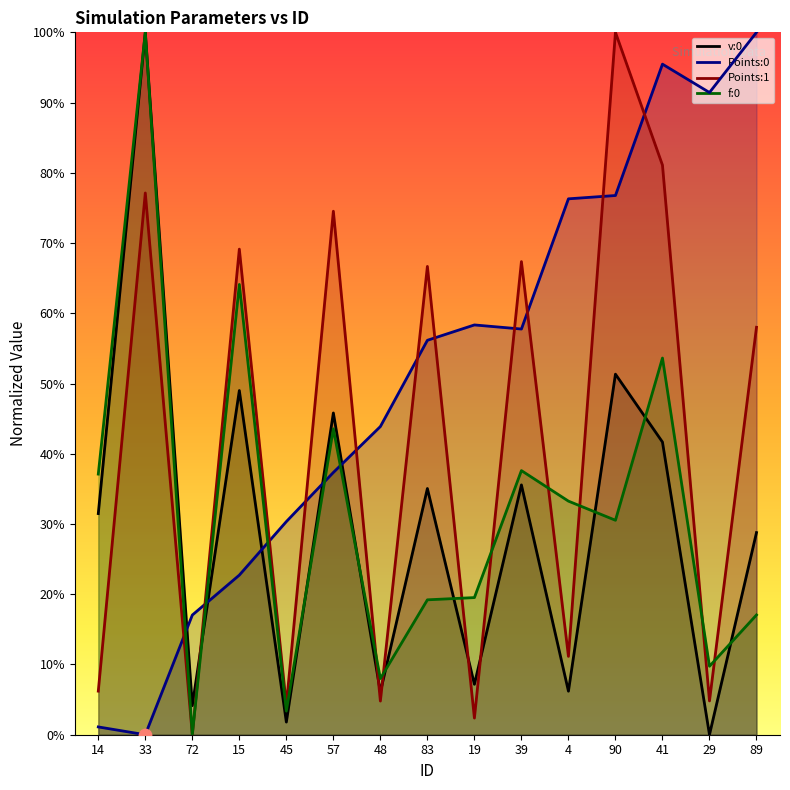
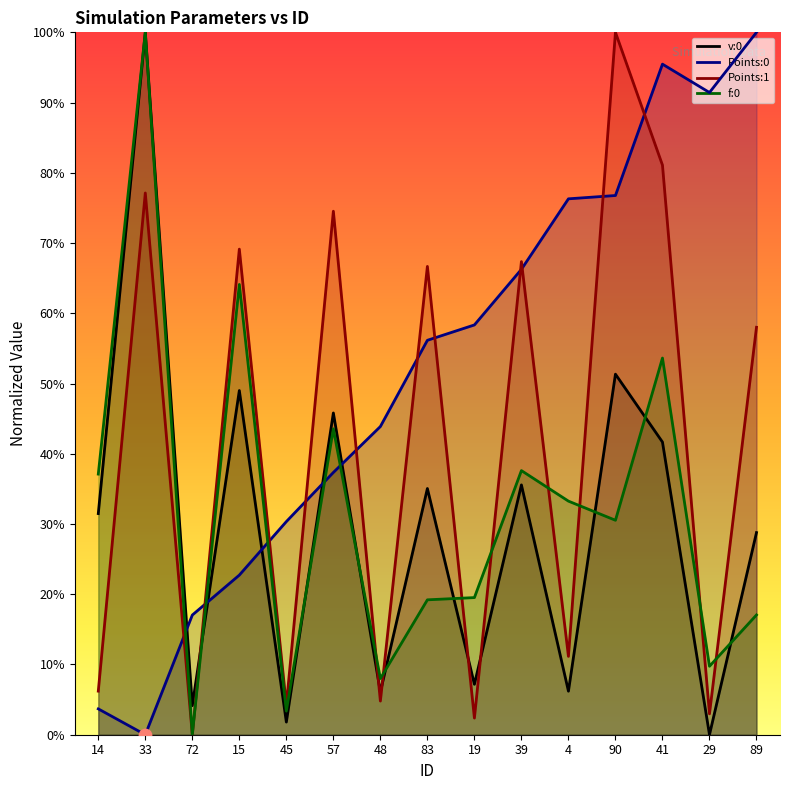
Points:0, 14: 1% -> 4%
Points:0, 39: 58% -> 66%
Points:1, 29: 5% -> 3%
